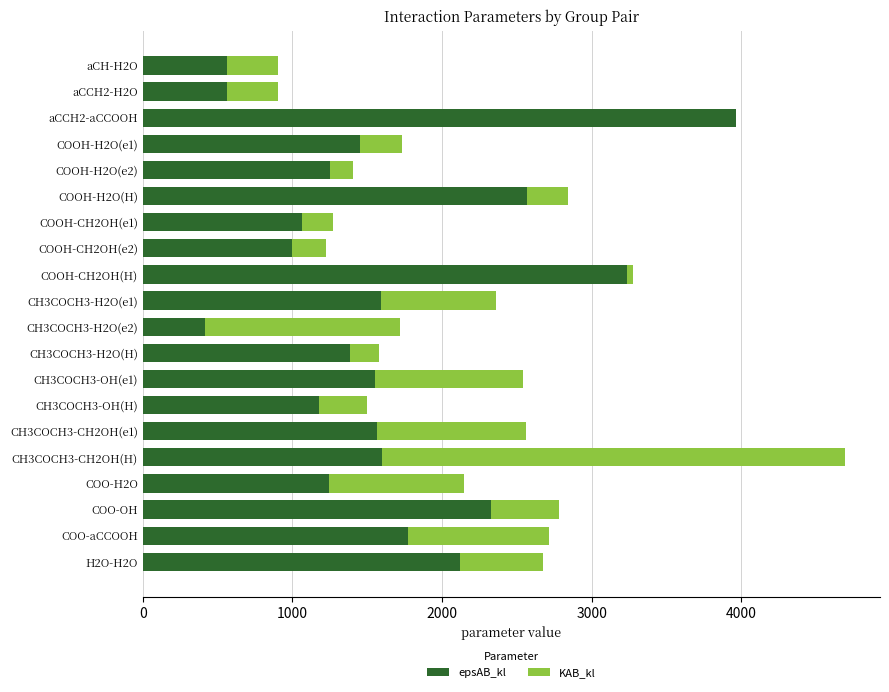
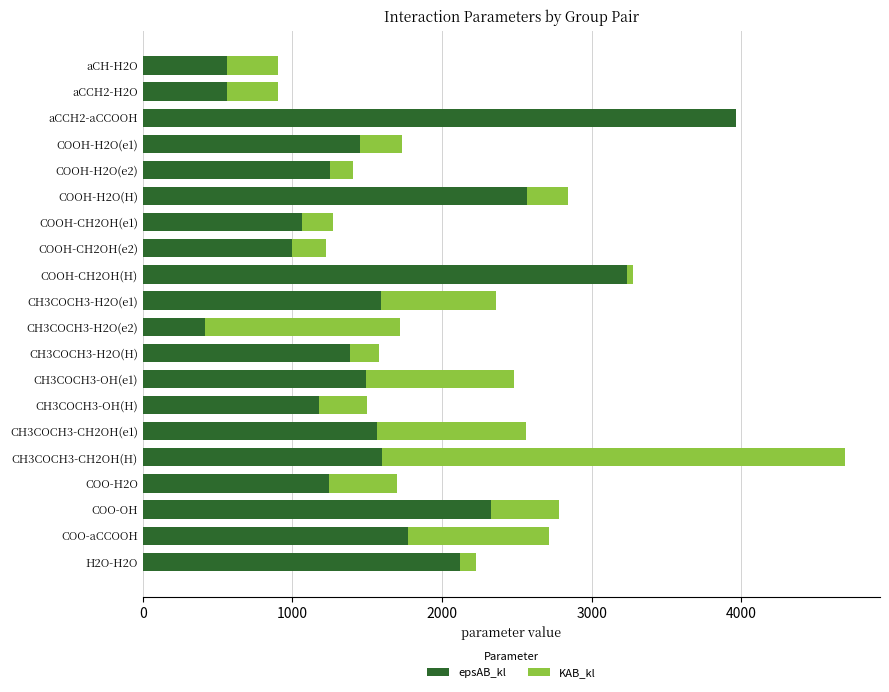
epsAB_kl, CH3COCH3-OH(e1): 1550 -> 1490
KAB_kl, COO-H2O: 900 -> 450
KAB_kl, H2O-H2O: 550 -> 100
